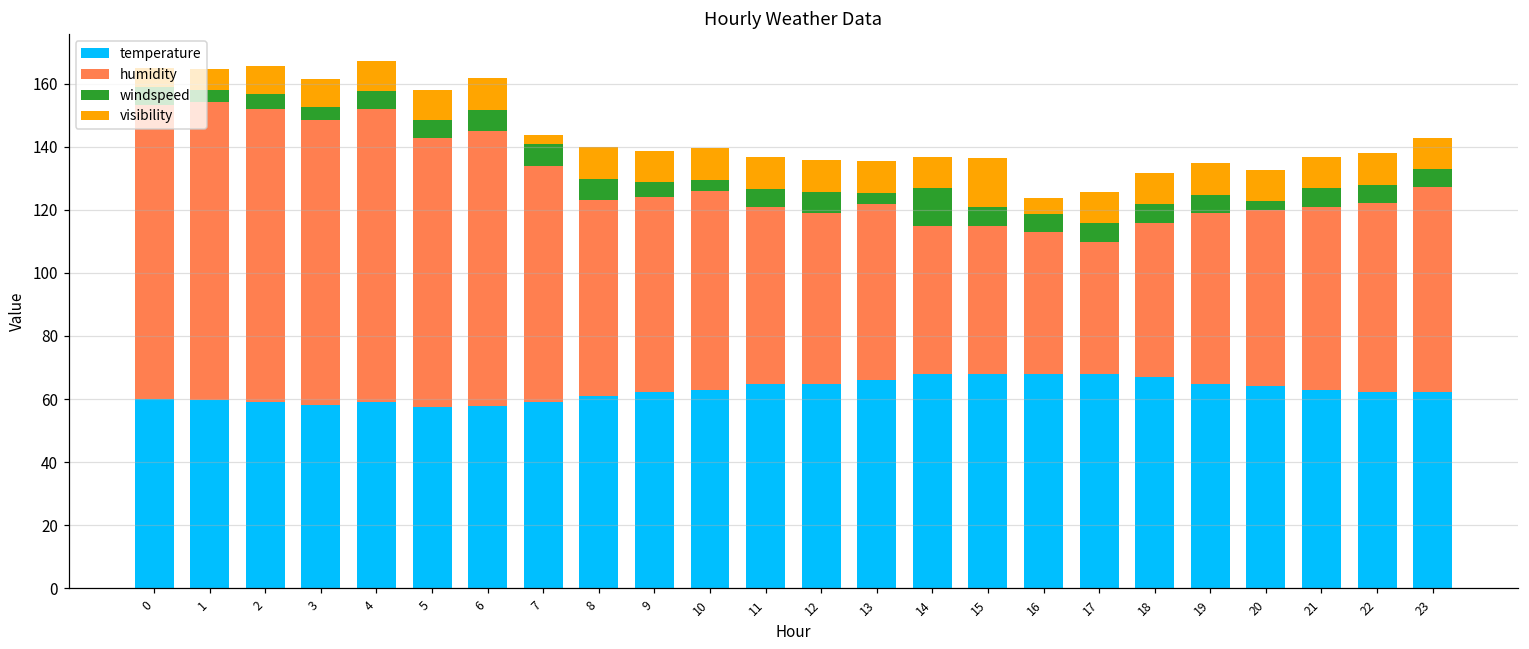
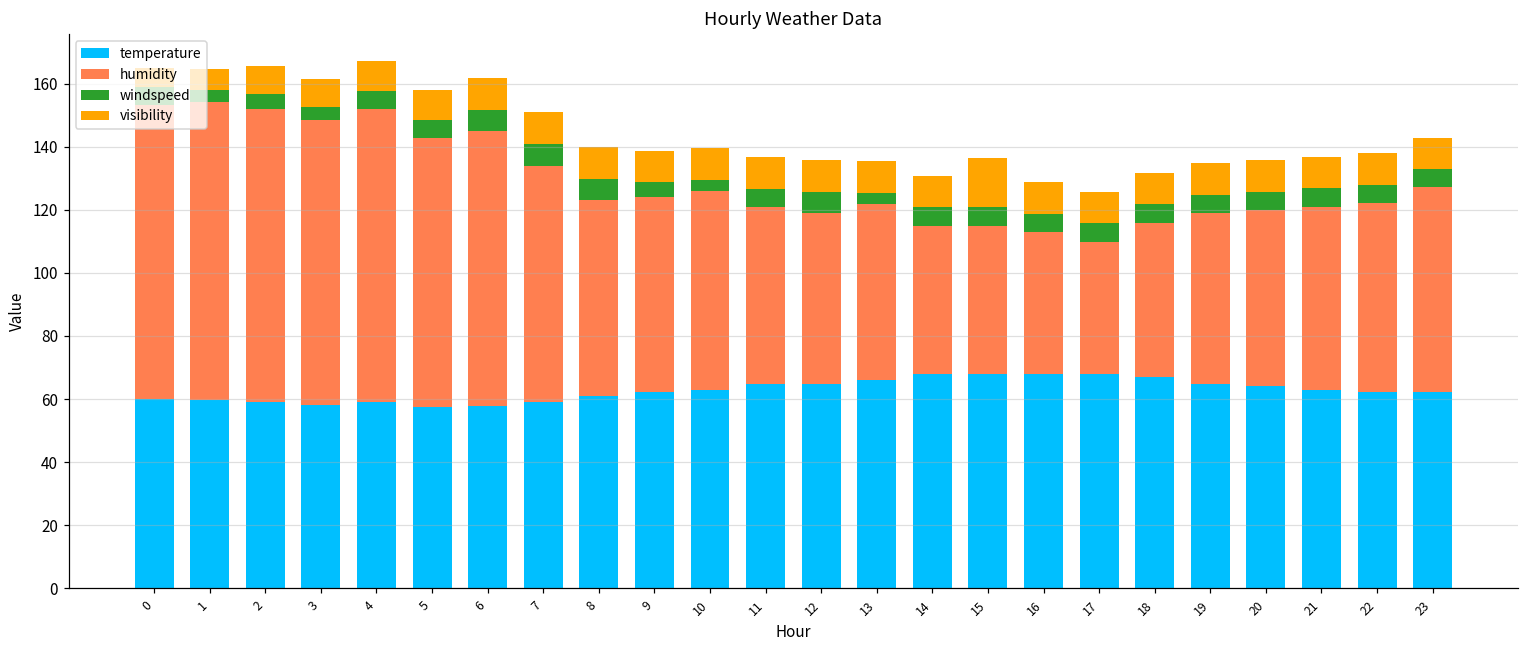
visibility, 7: 3 -> 10
windspeed, 14: 12 -> 6
visibility, 16: 5 -> 10
windspeed, 20: 3 -> 6
